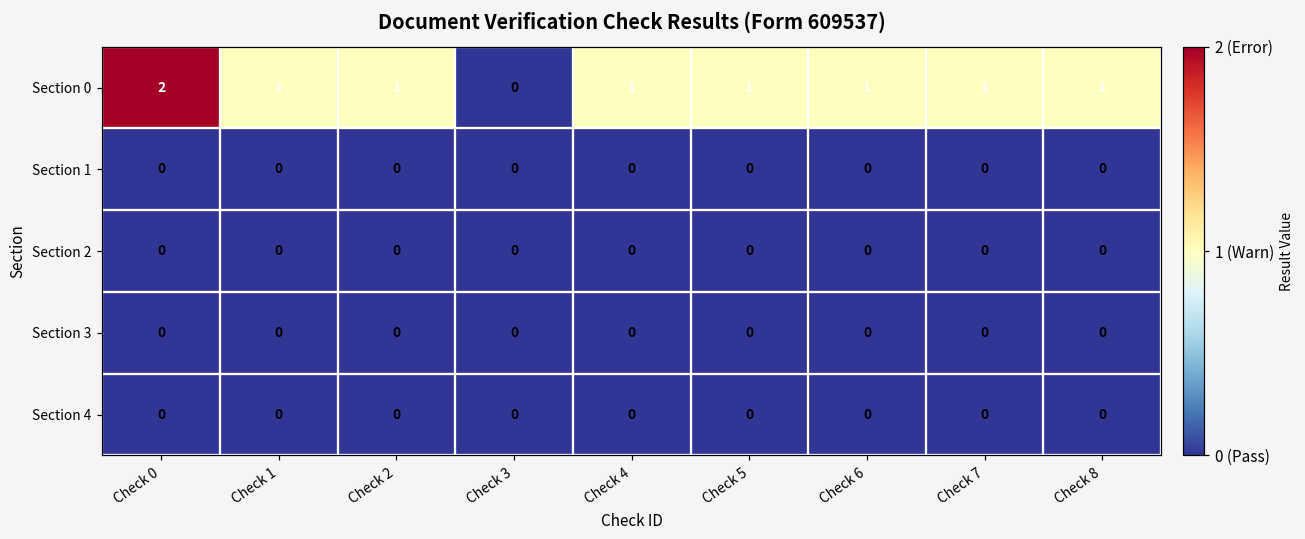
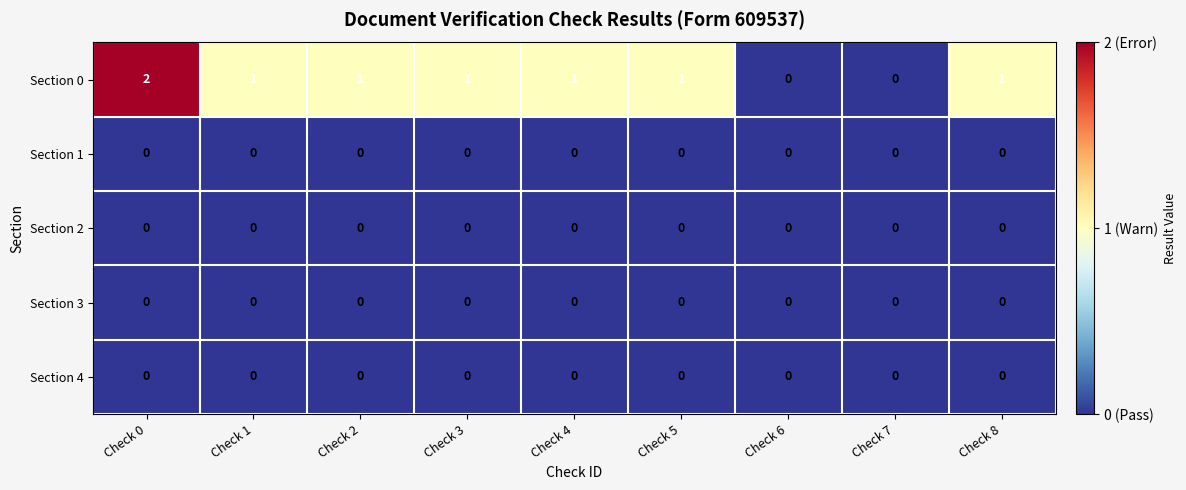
Section 0, Check 3: 0 -> 1
Section 0, Check 6: 1 -> 0
Section 0, Check 7: 1 -> 0
